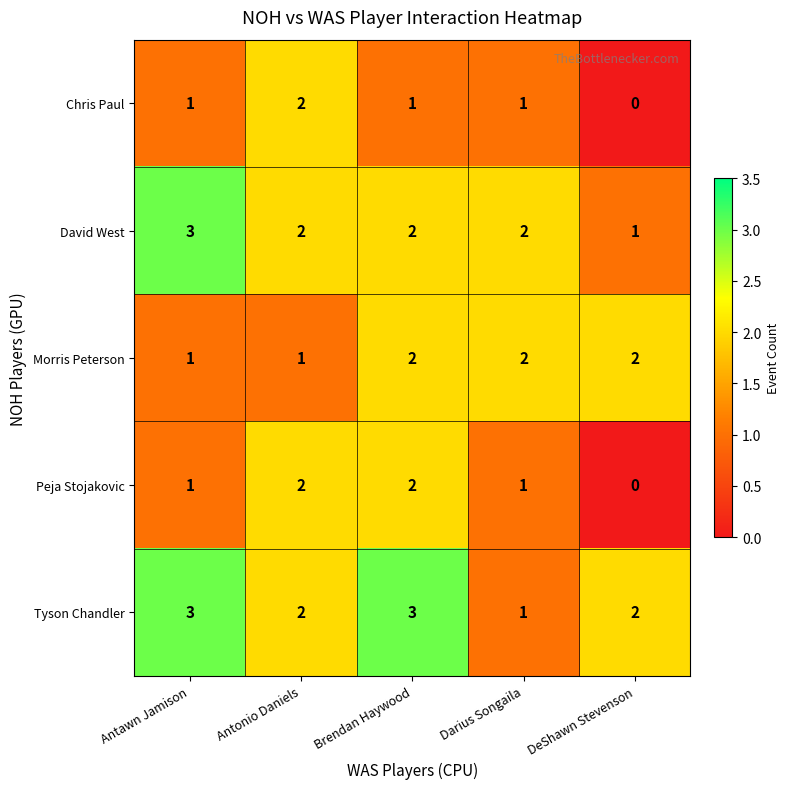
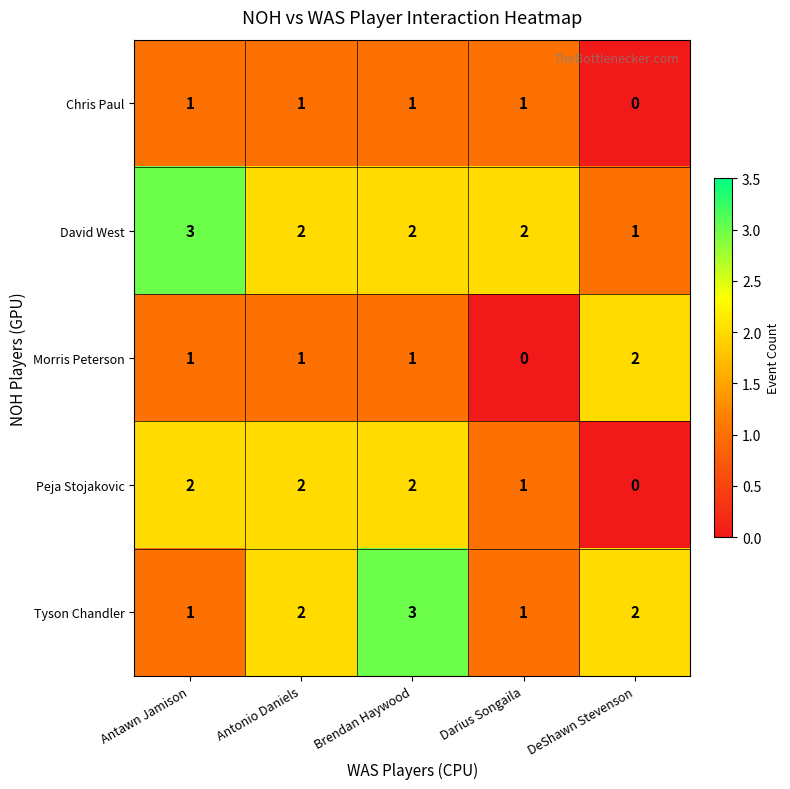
Chris Paul, Antonio Daniels: 2 -> 1
Morris Peterson, Brendan Haywood: 2 -> 1
Morris Peterson, Darius Songaila: 2 -> 0
Peja Stojakovic, Antawn Jamison: 1 -> 2
Tyson Chandler, Antawn Jamison: 3 -> 1
